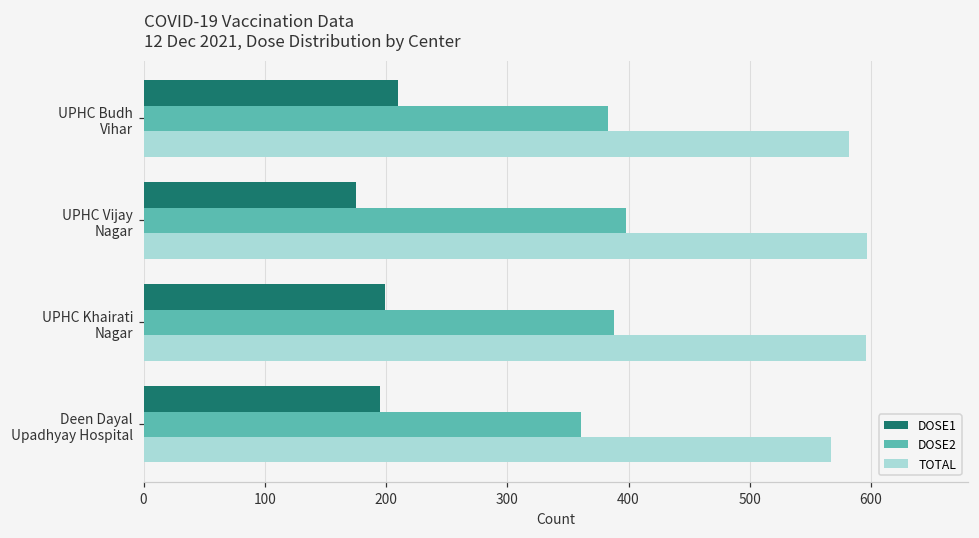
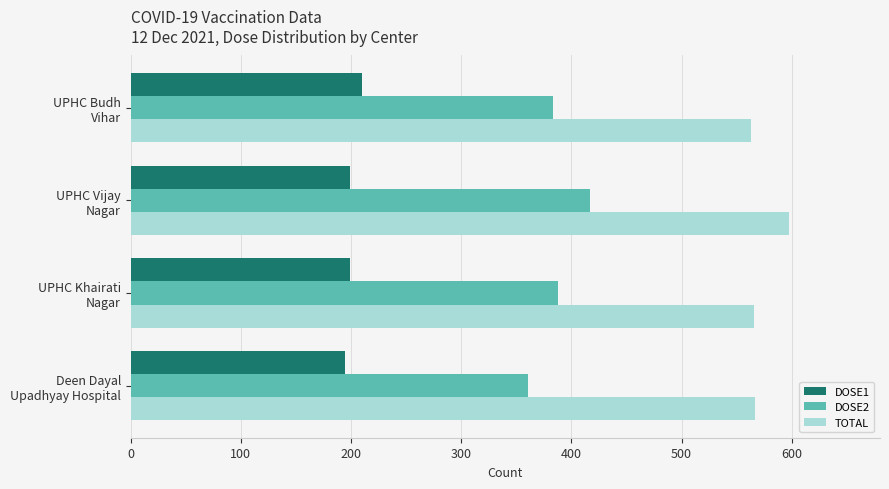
TOTAL, UPHC Budh Vihar: 582 -> 563
DOSE1, UPHC Vijay Nagar: 175 -> 199
DOSE2, UPHC Vijay Nagar: 398 -> 417
TOTAL, UPHC Khairati Nagar: 596 -> 566
